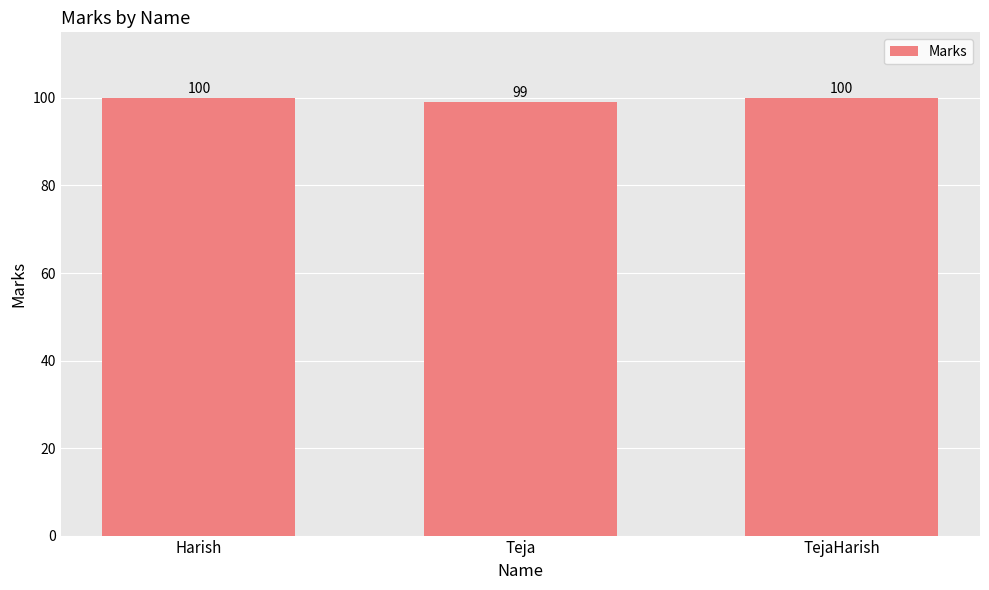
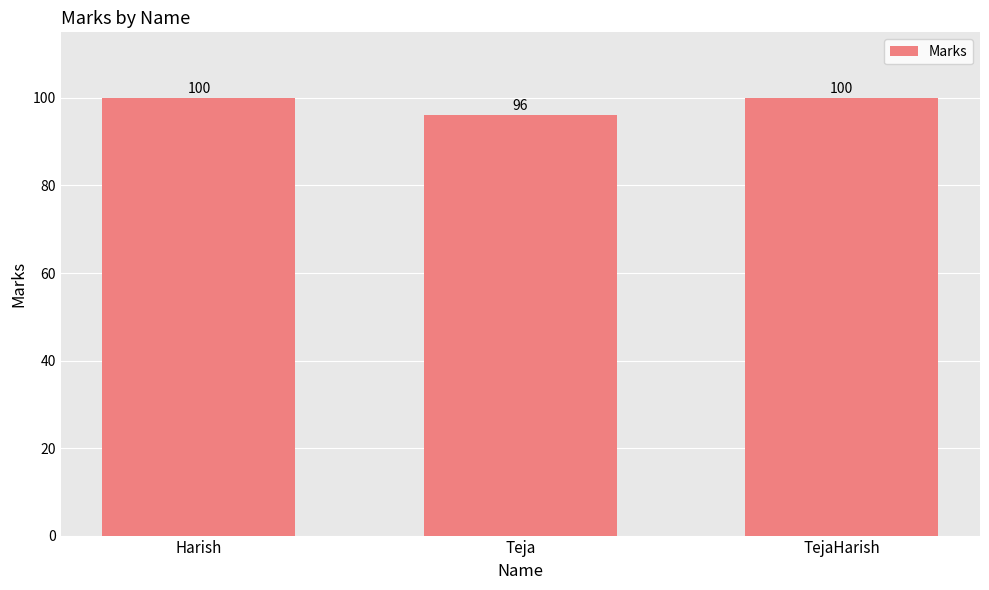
Teja: 99 -> 96
